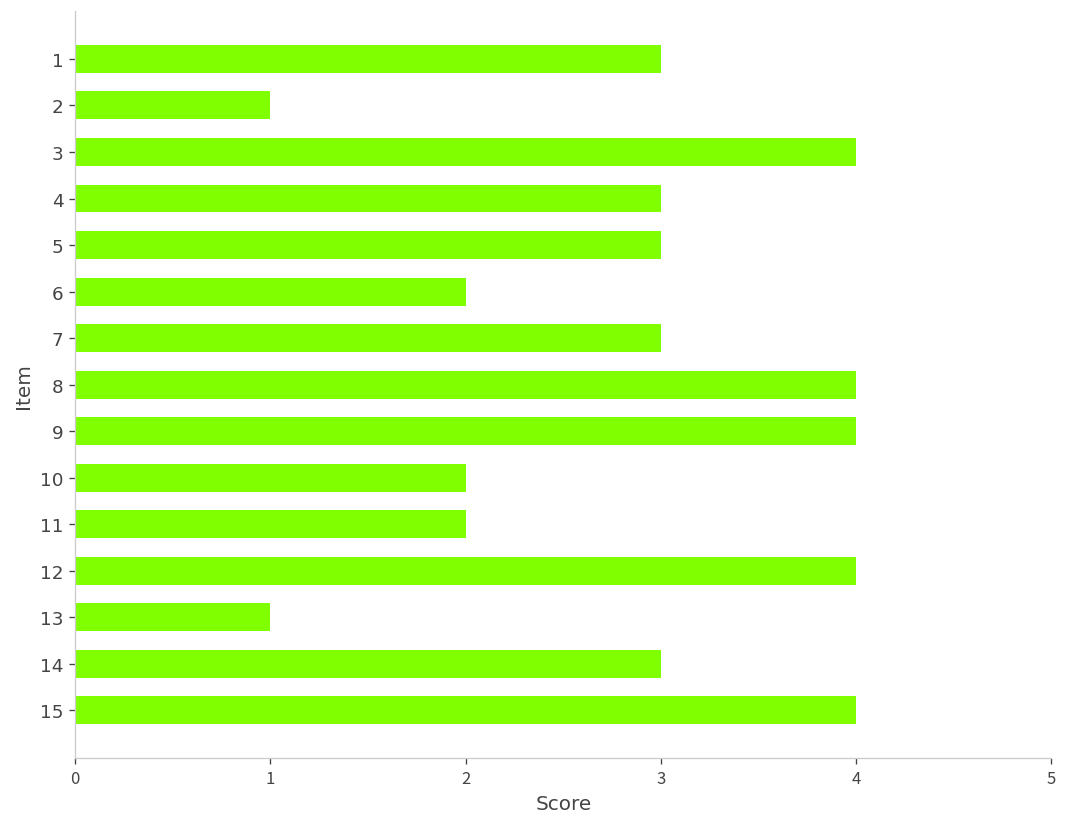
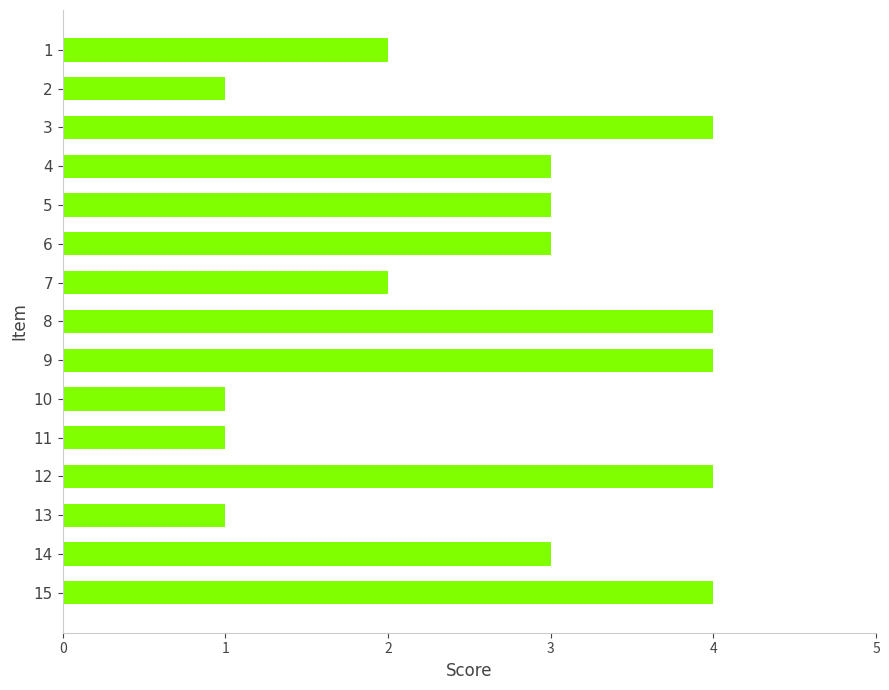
1: 3 -> 2
6: 2 -> 3
7: 3 -> 2
10: 2 -> 1
11: 2 -> 1
